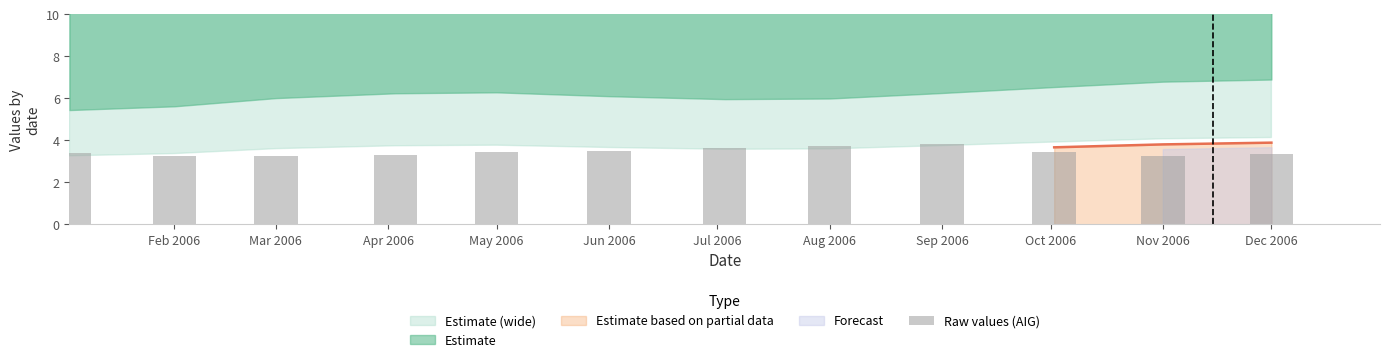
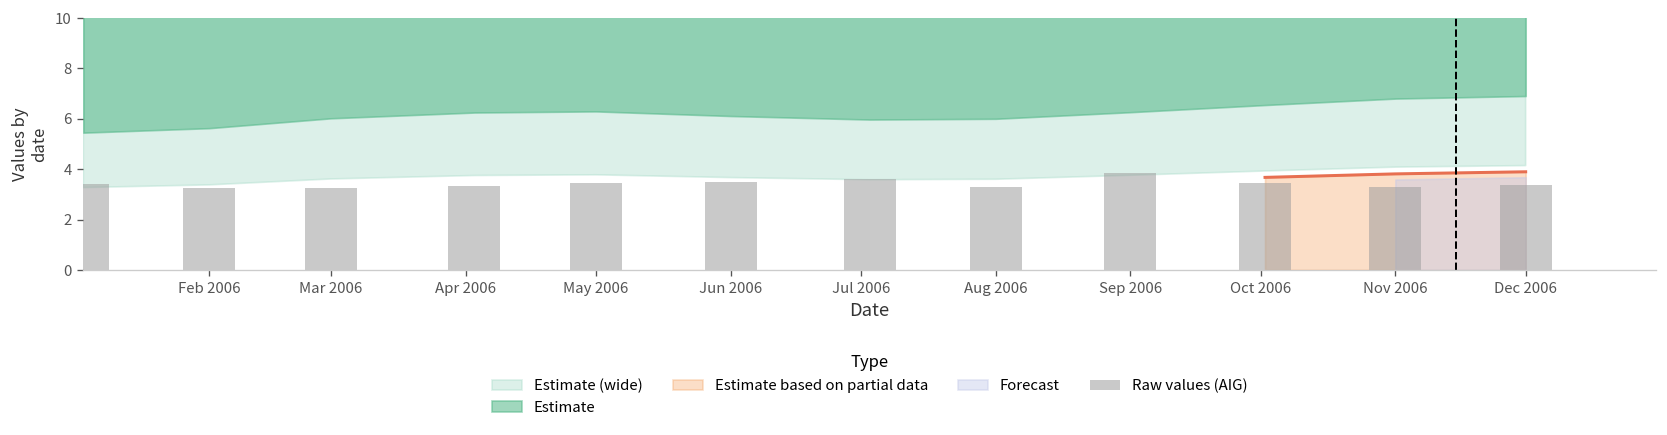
Raw values (AIG), Aug 2006: 3.7 -> 3.3
